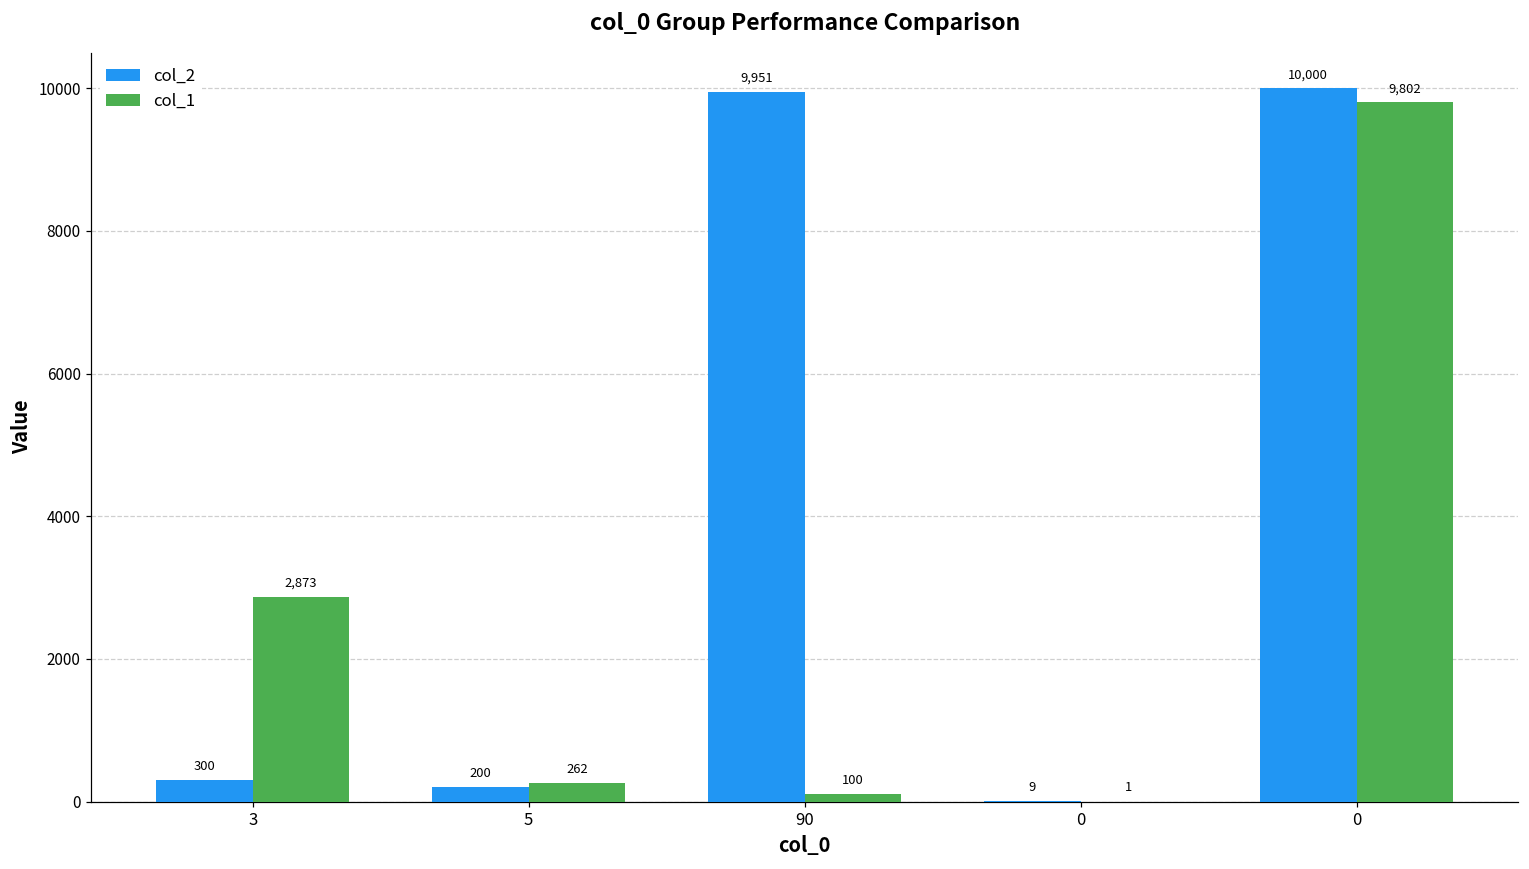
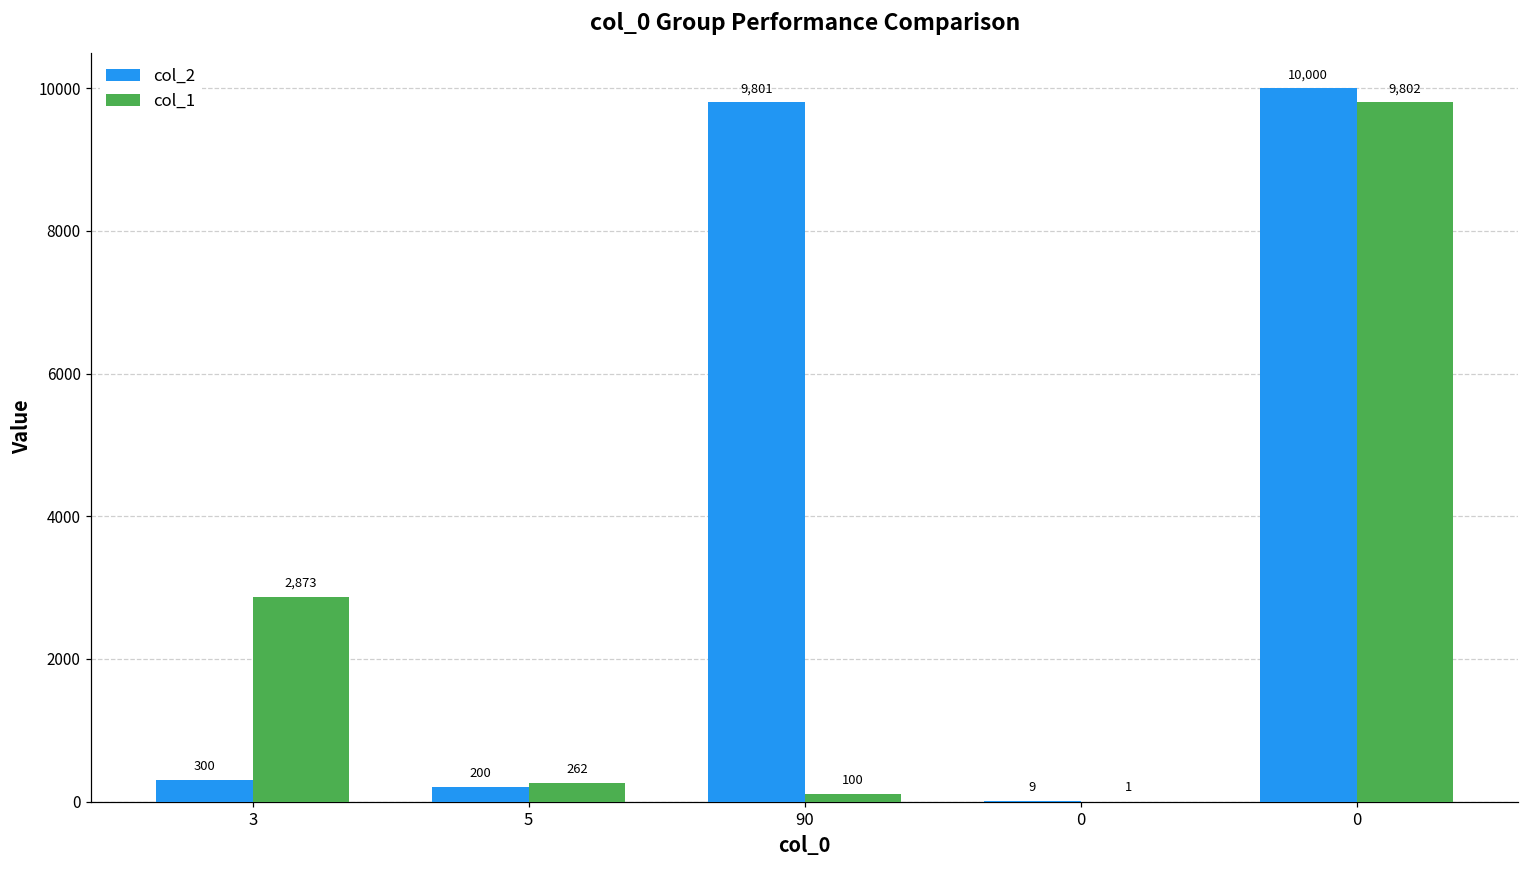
col_2, 90: 9,951 -> 9,801
